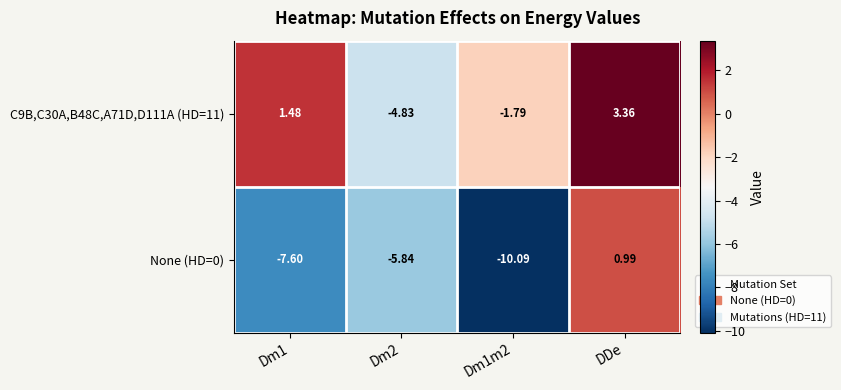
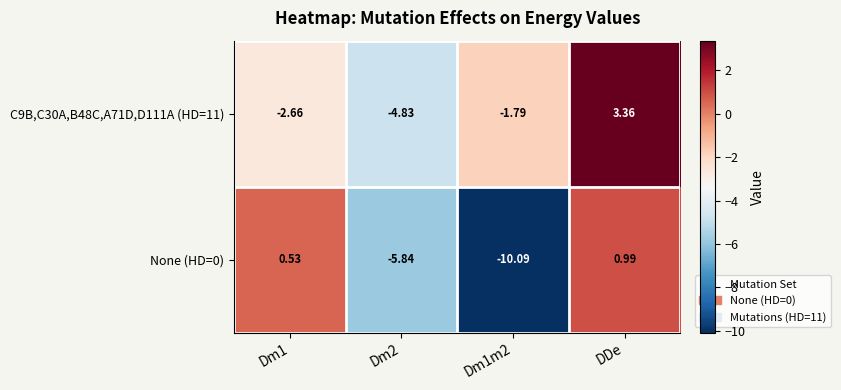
C9B,C30A,B48C,A71D,D111A (HD=11), Dm1: 1.48 -> -2.66
None (HD=0), Dm1: -7.60 -> 0.53
